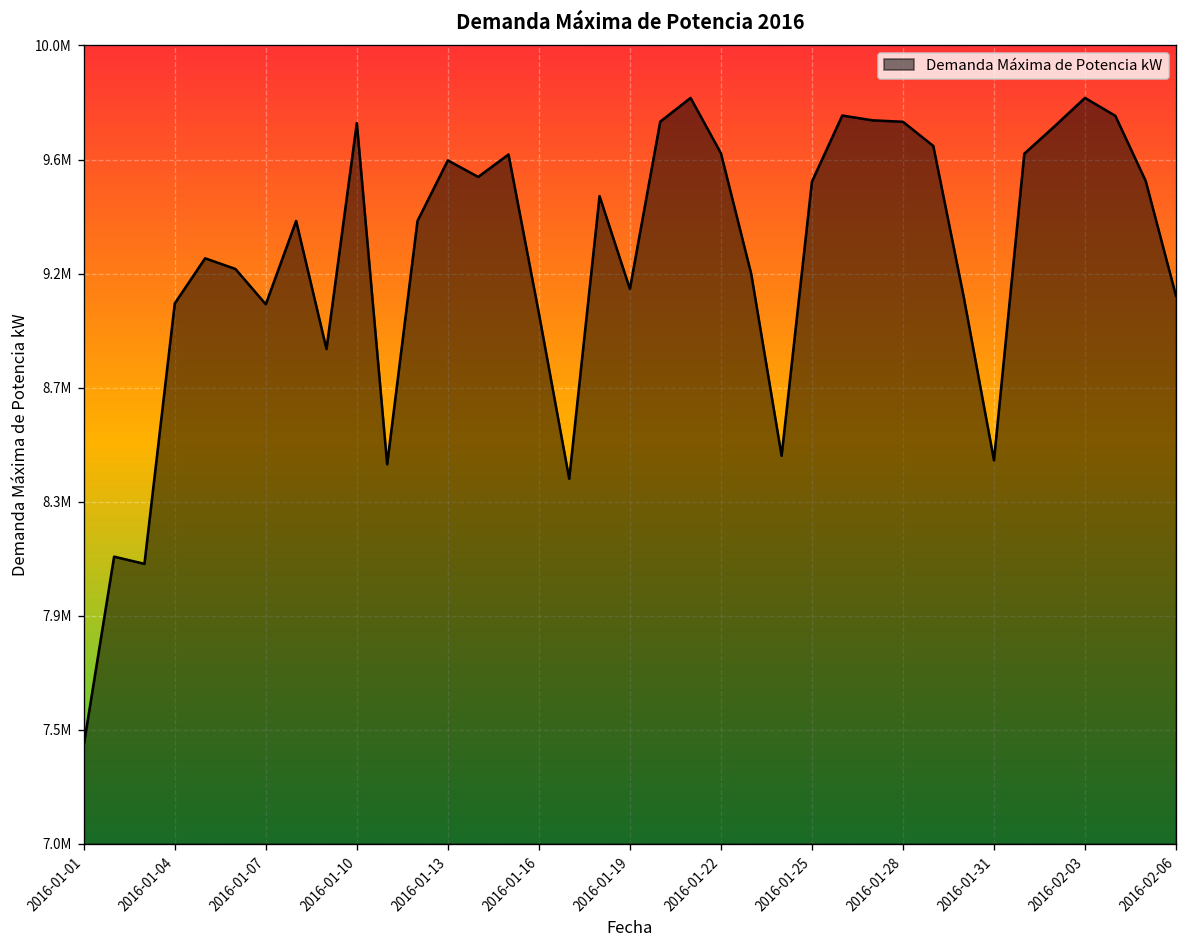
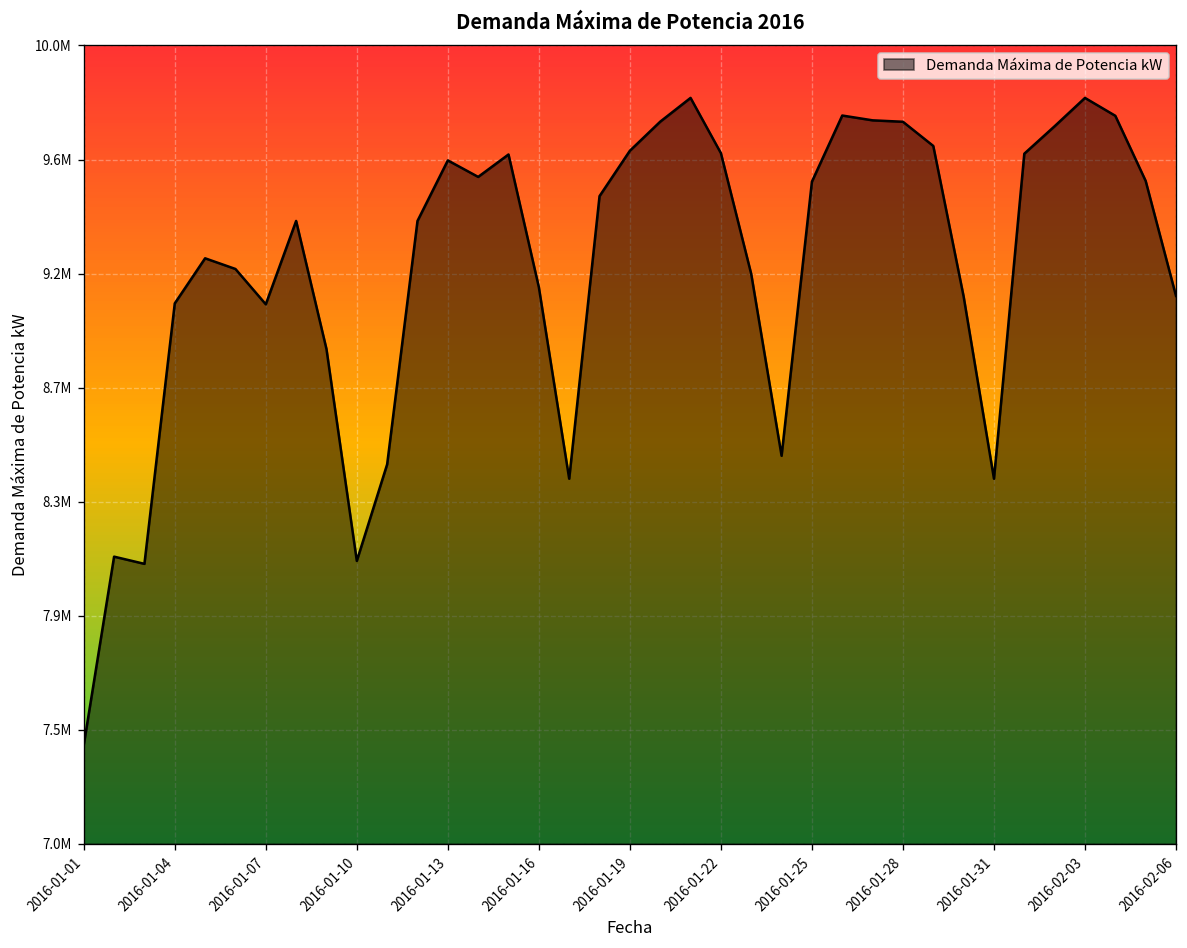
2016-01-10: 9730000 -> 8090000
2016-01-16: 9020000 -> 9120000
2016-01-19: 9110000 -> 9630000
2016-01-31: 8470000 -> 8400000
